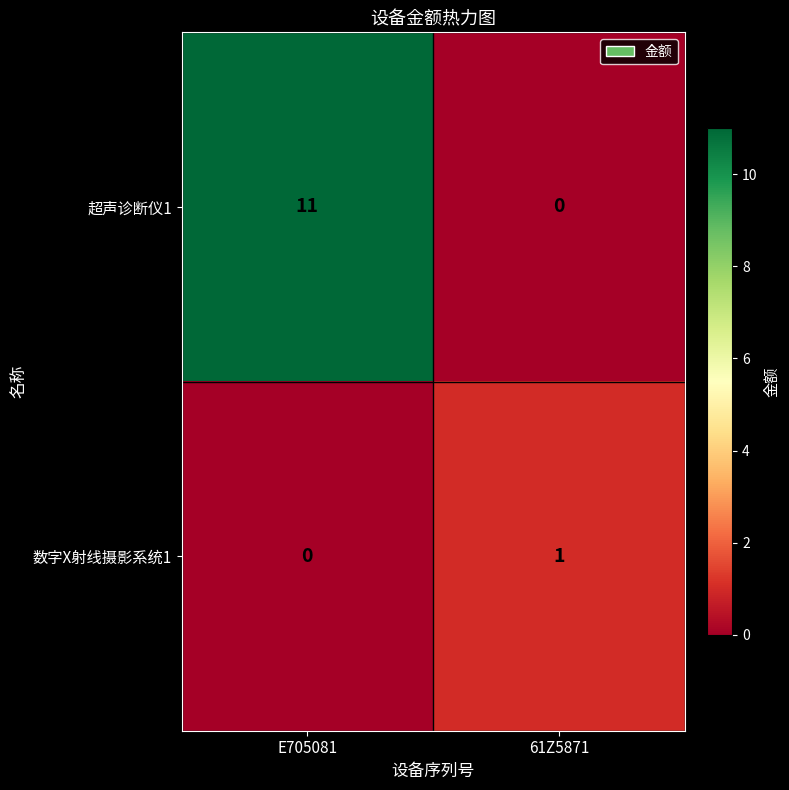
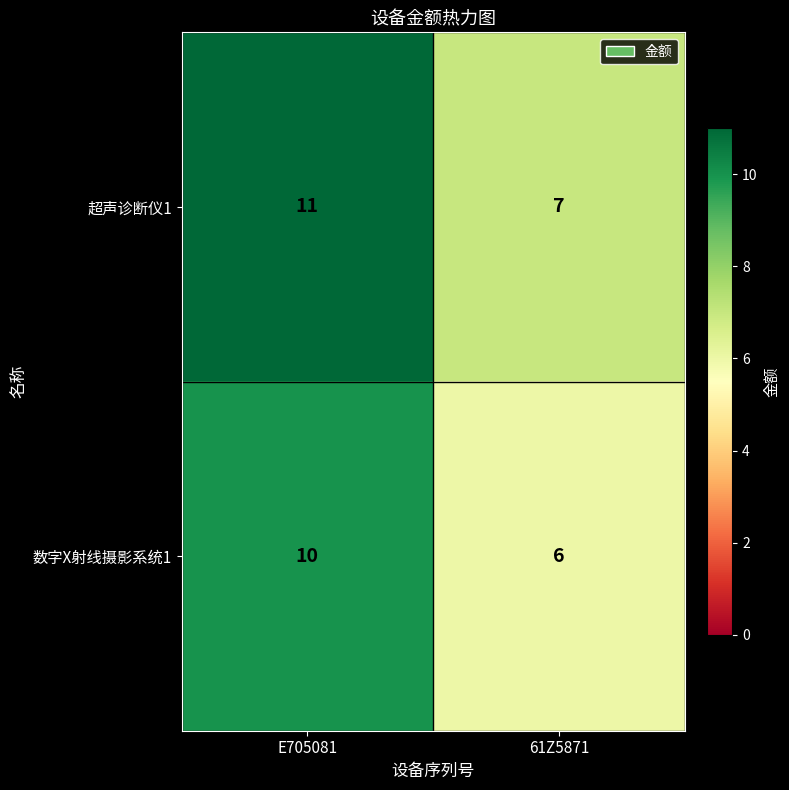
超声诊断仪1, 61Z5871: 0 -> 7
数字X射线摄影系统1, E705081: 0 -> 10
数字X射线摄影系统1, 61Z5871: 1 -> 6
